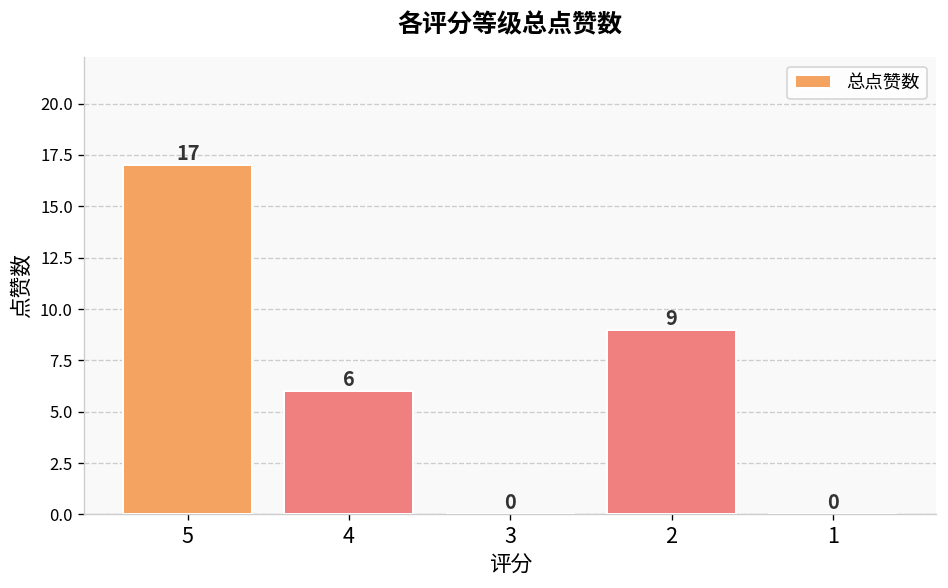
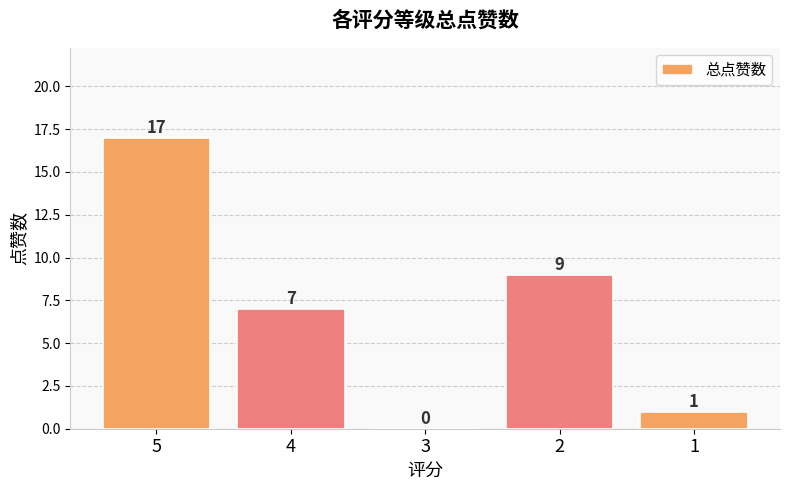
4: 6 -> 7
1: 0 -> 1
